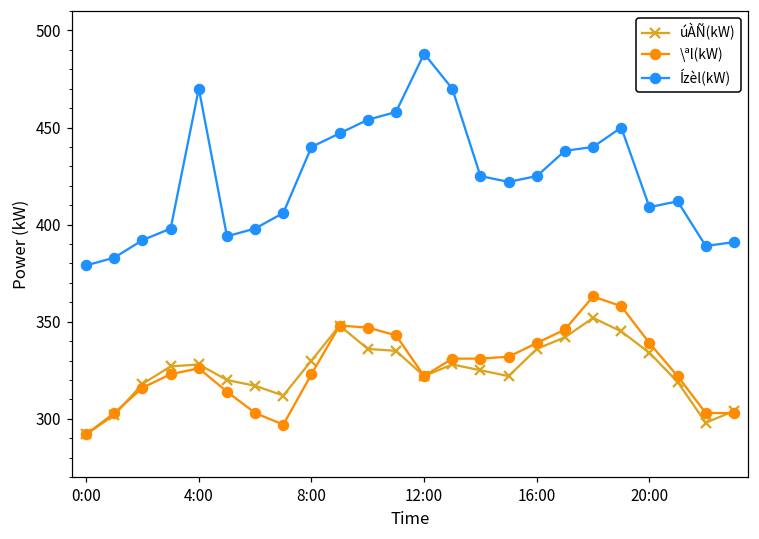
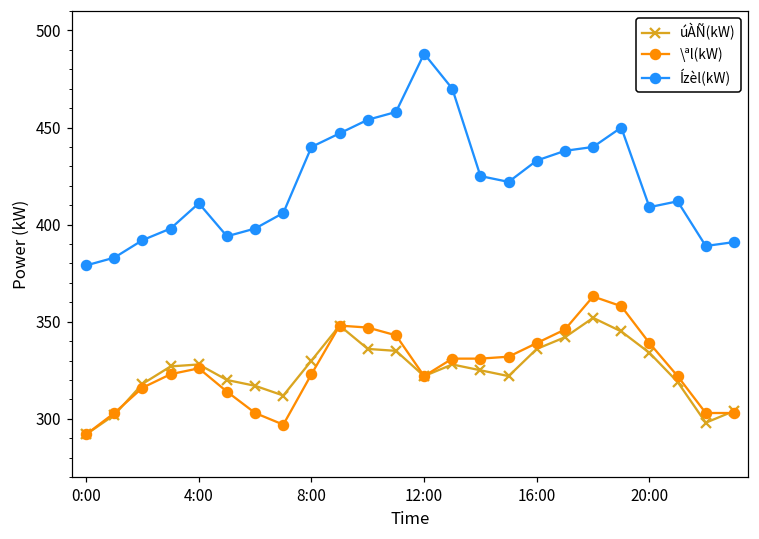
Ízèl(kW), 4:00: 470 -> 411
Ízèl(kW), 16:00: 425 -> 433
